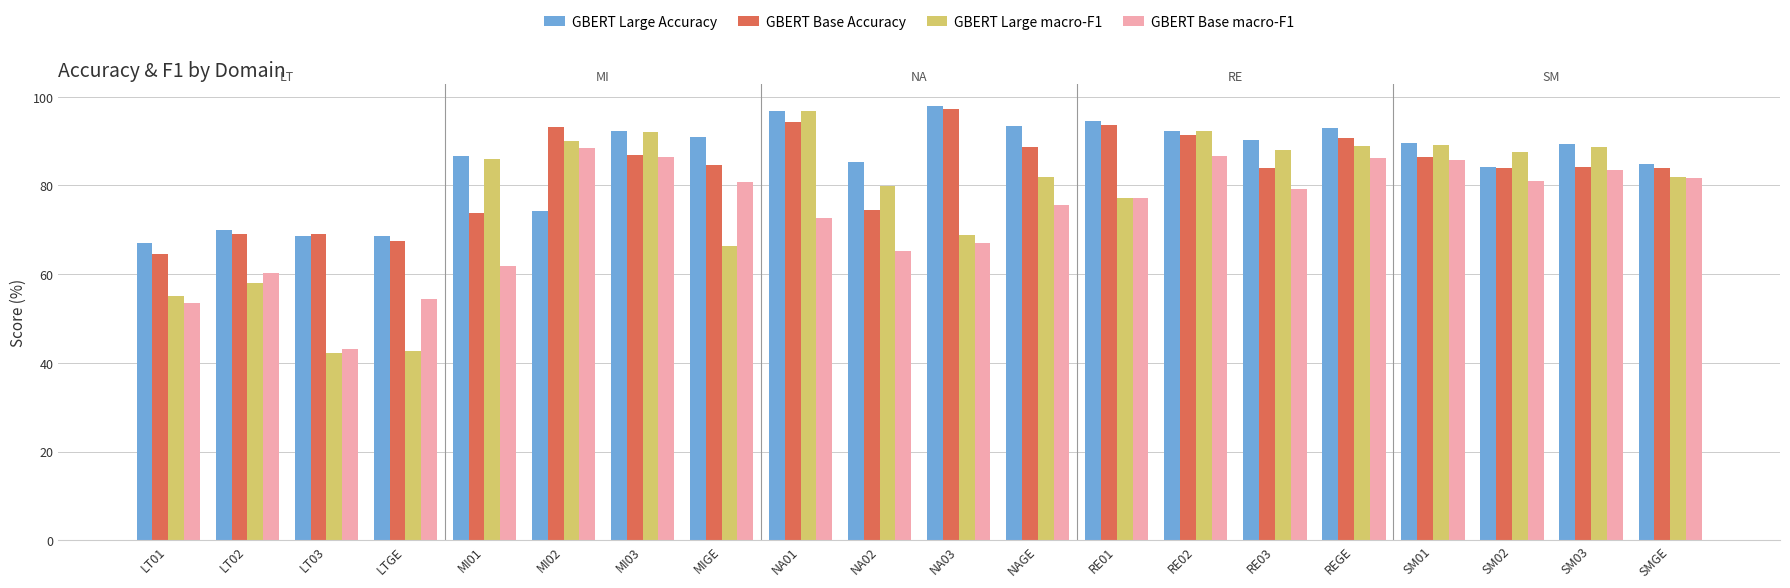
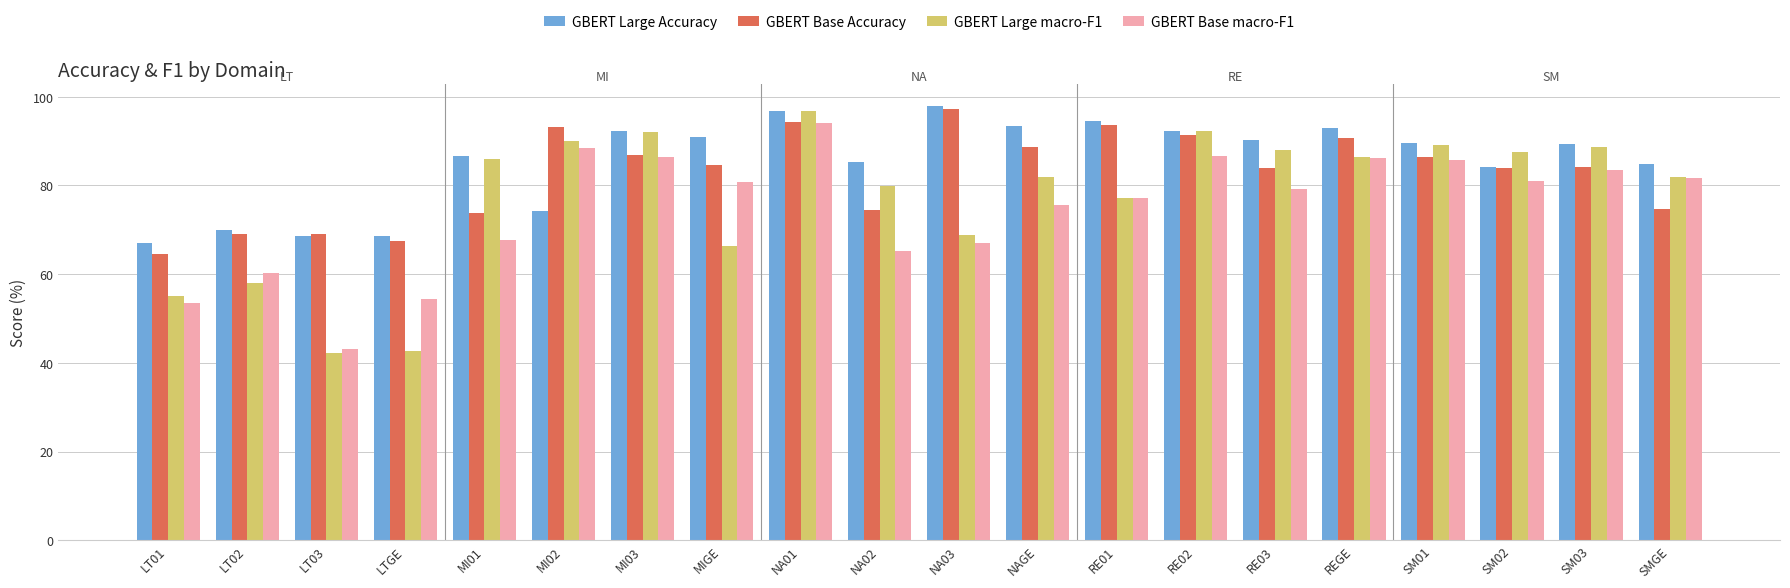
GBERT Base macro-F1, MI01: 62 -> 68
GBERT Base macro-F1, NA01: 73 -> 94
GBERT Large macro-F1, REGE: 89 -> 86
GBERT Base Accuracy, SMGE: 84 -> 75
